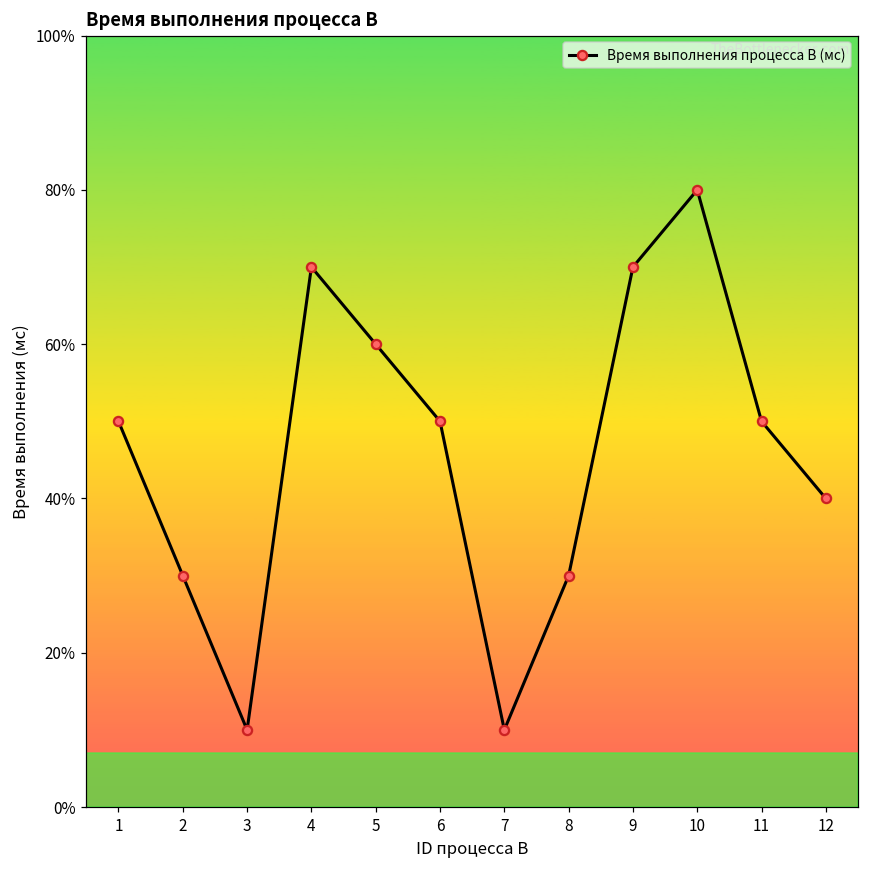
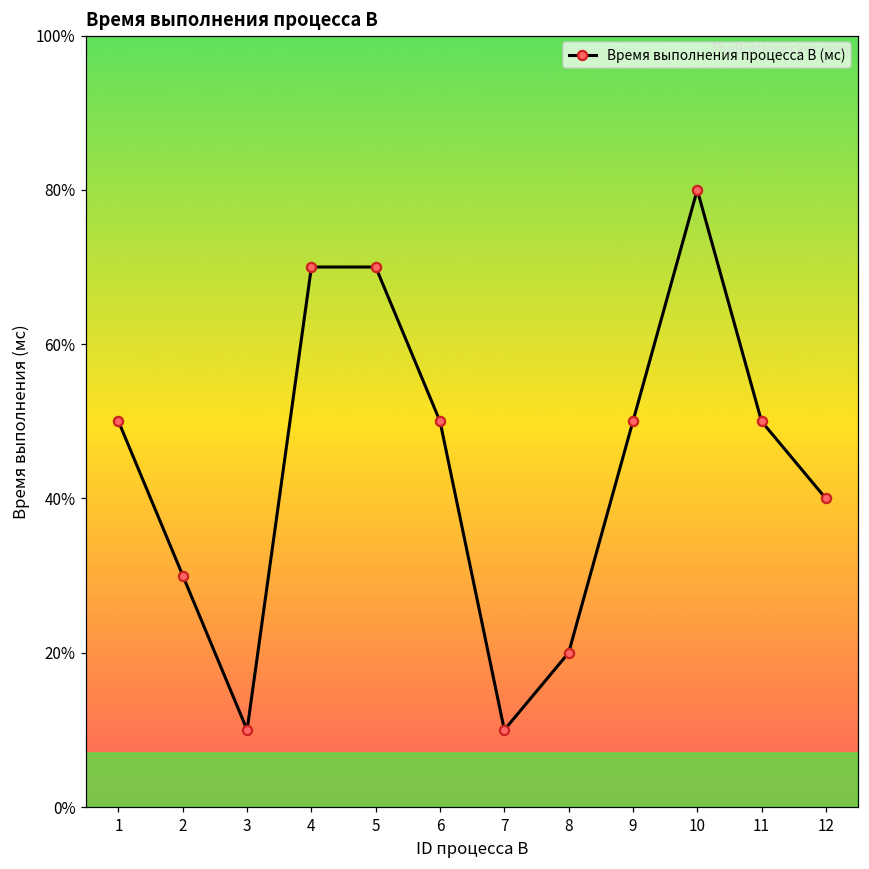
5: 60% -> 70%
8: 30% -> 20%
9: 70% -> 50%
